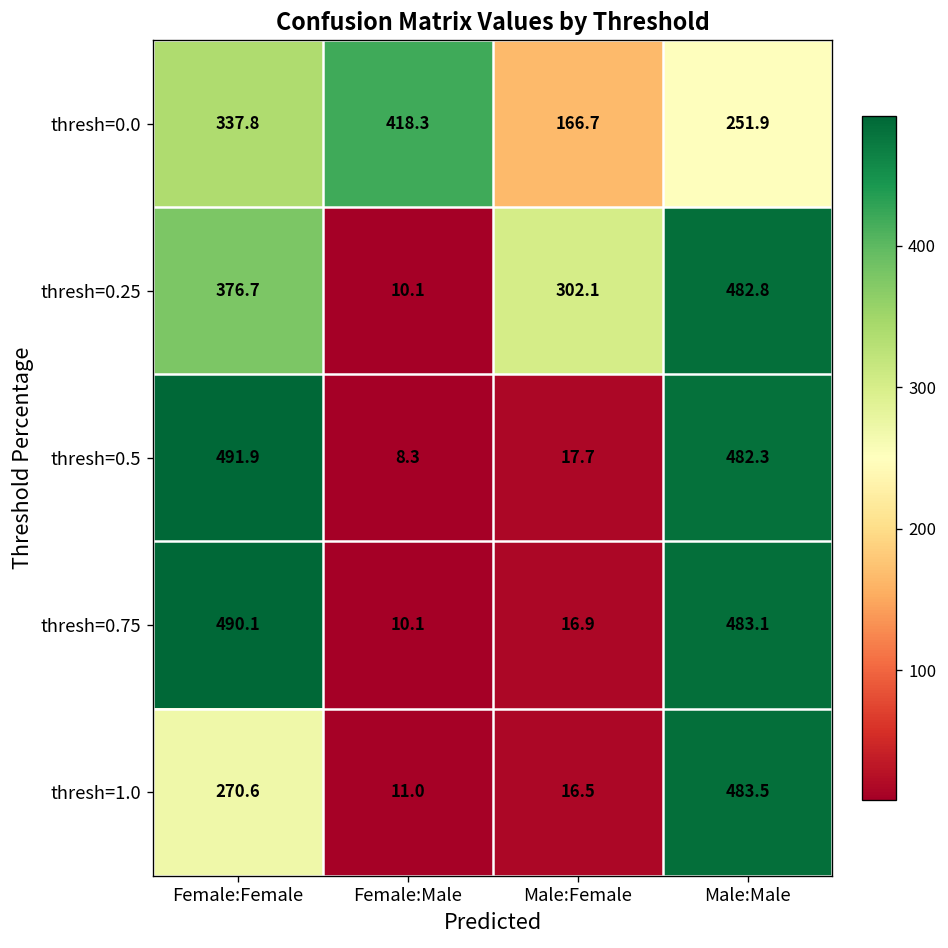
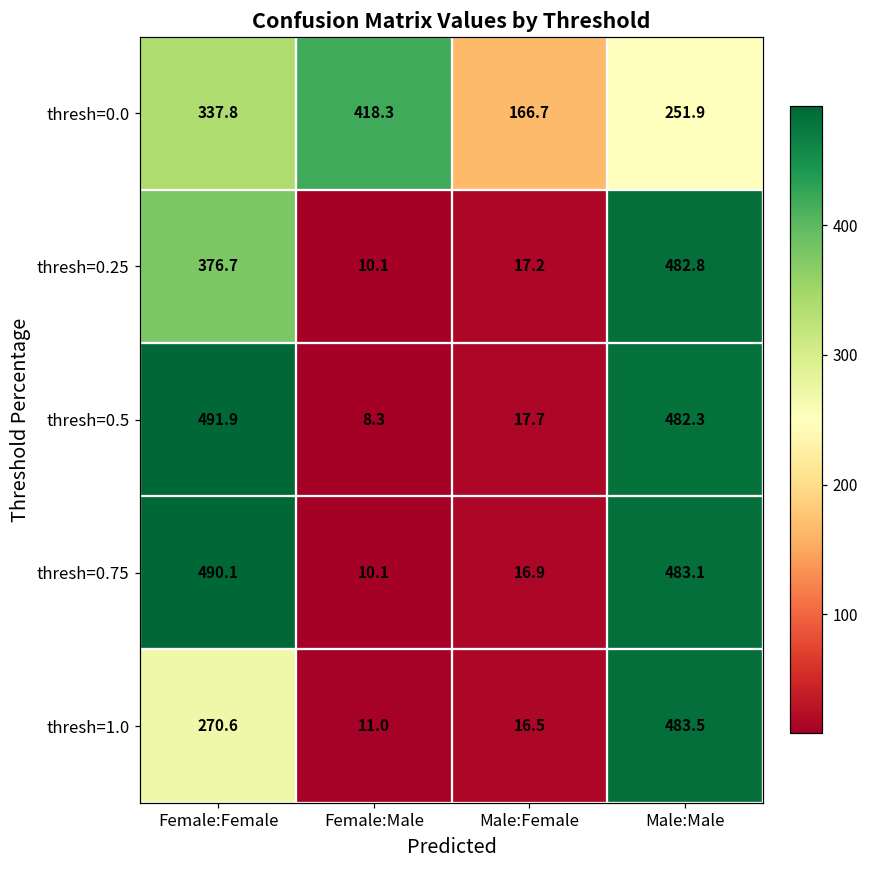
thresh=0.25, Male:Female: 302.1 -> 17.2
